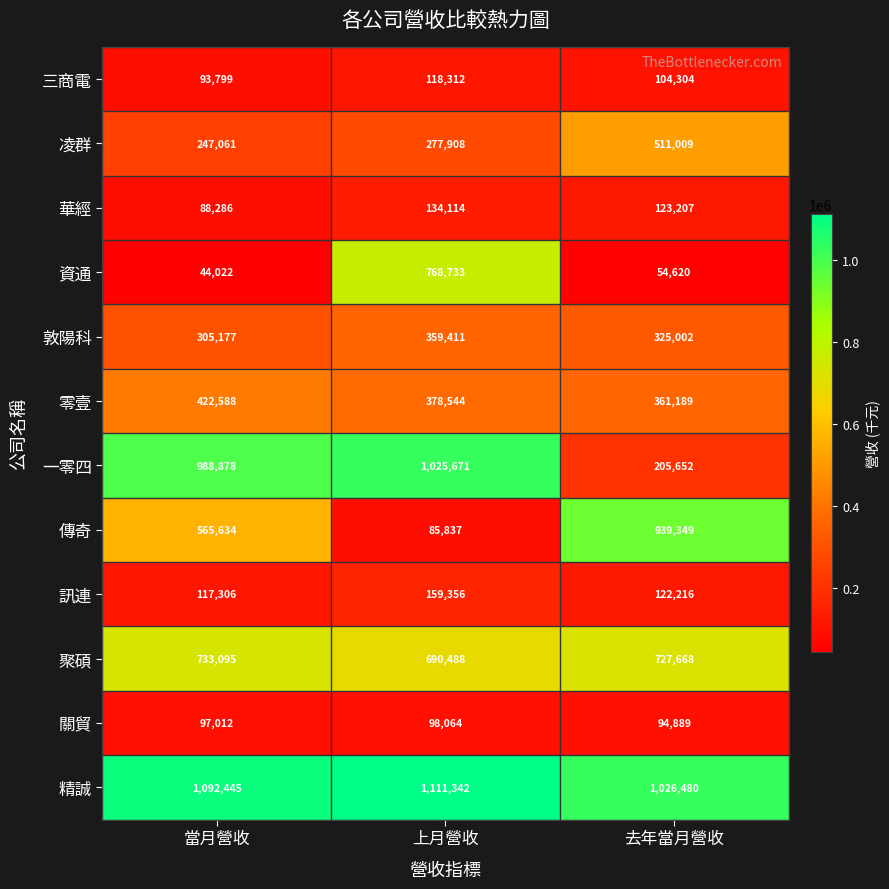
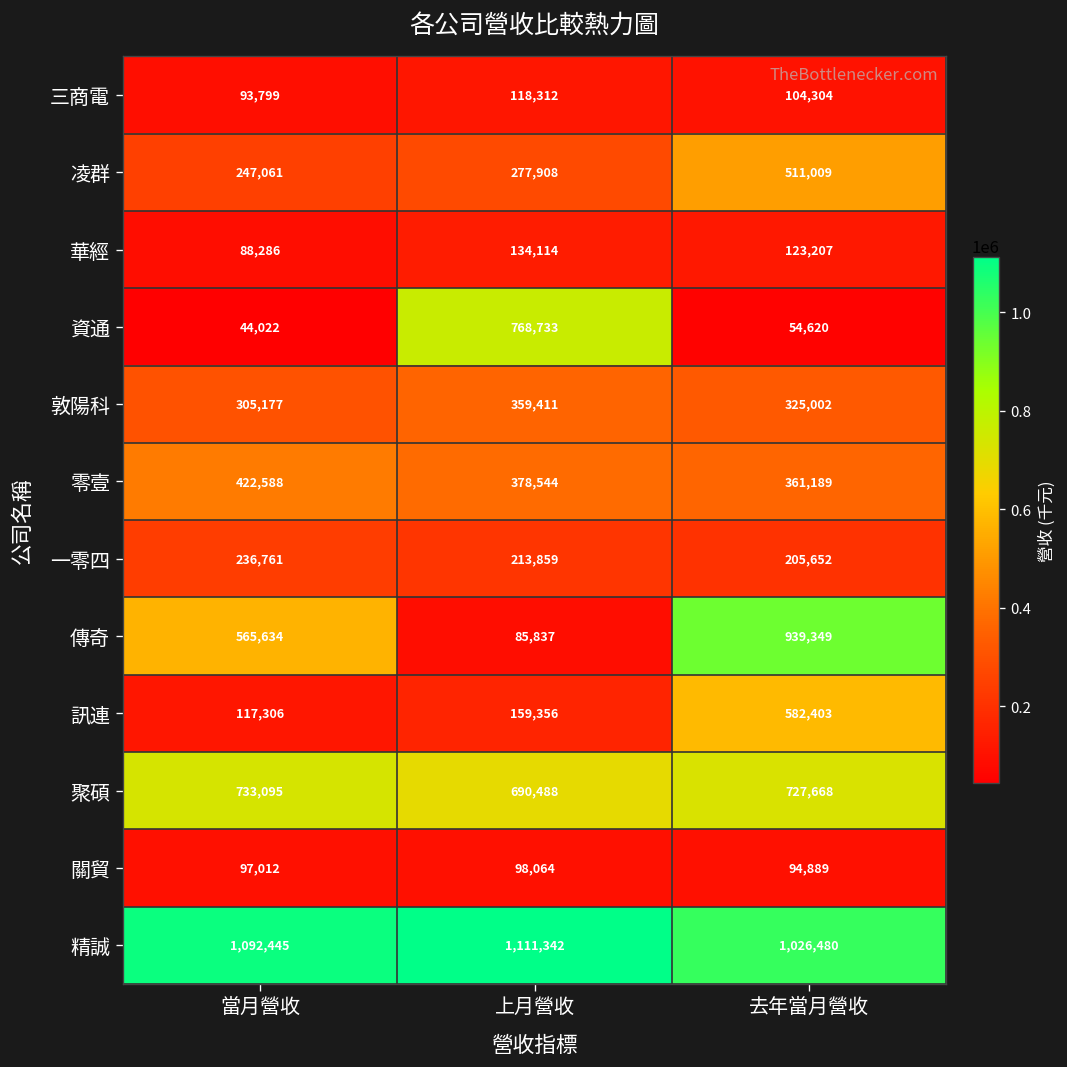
一零四, 當月營收: 988,878 -> 236,761
一零四, 上月營收: 1,025,671 -> 213,859
訊連, 去年當月營收: 122,216 -> 582,403
